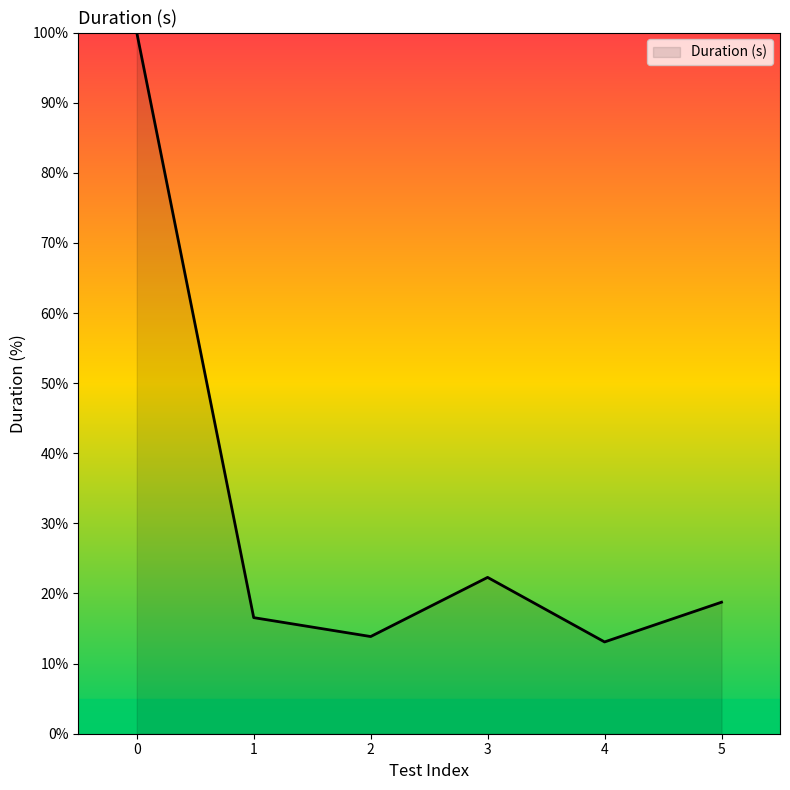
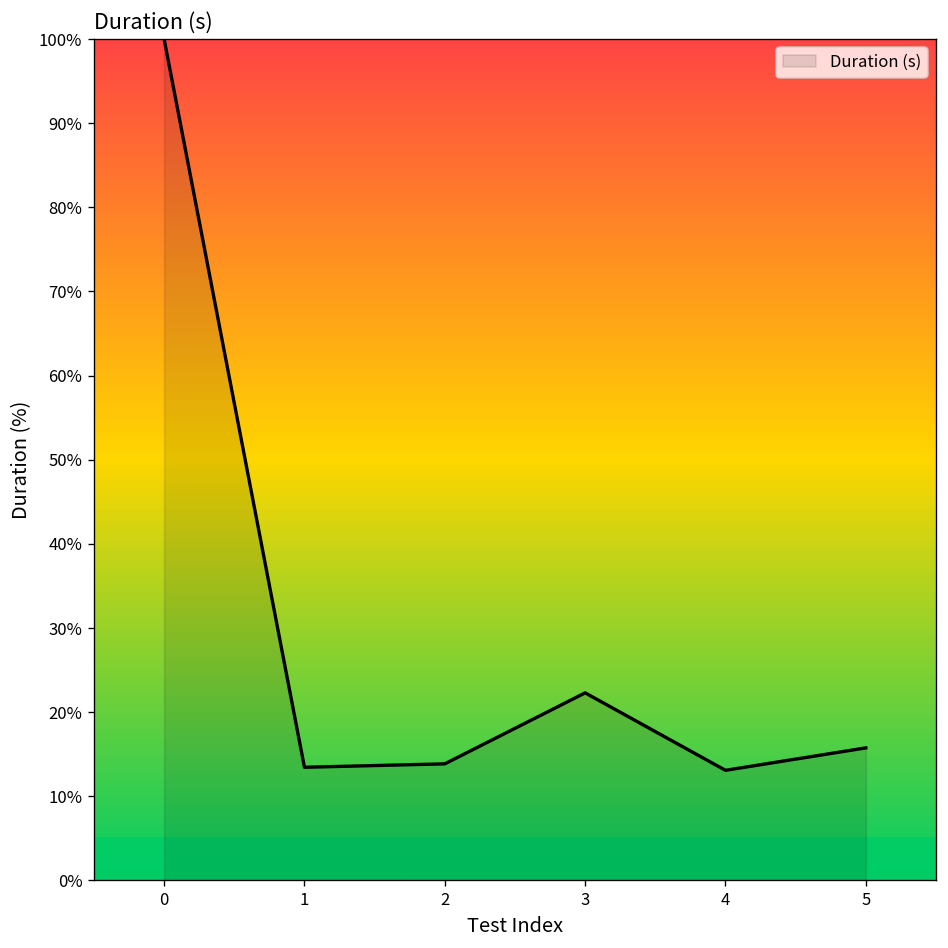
1: 17% -> 13%
5: 19% -> 16%
